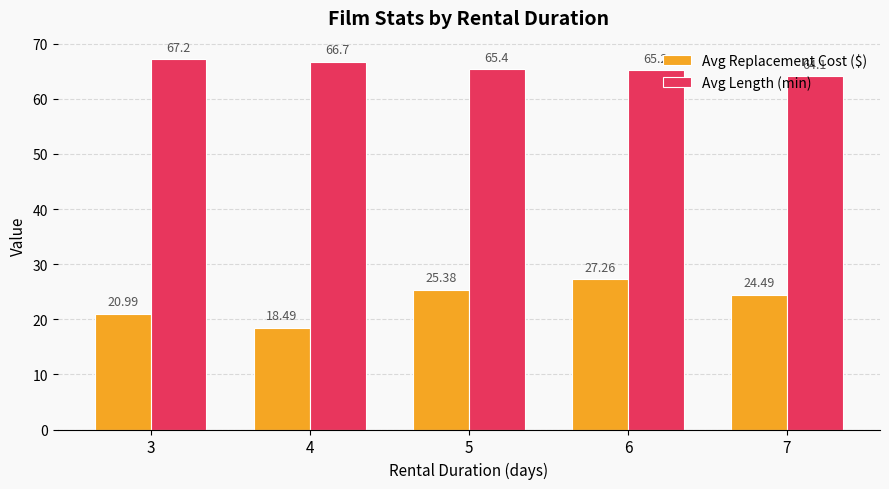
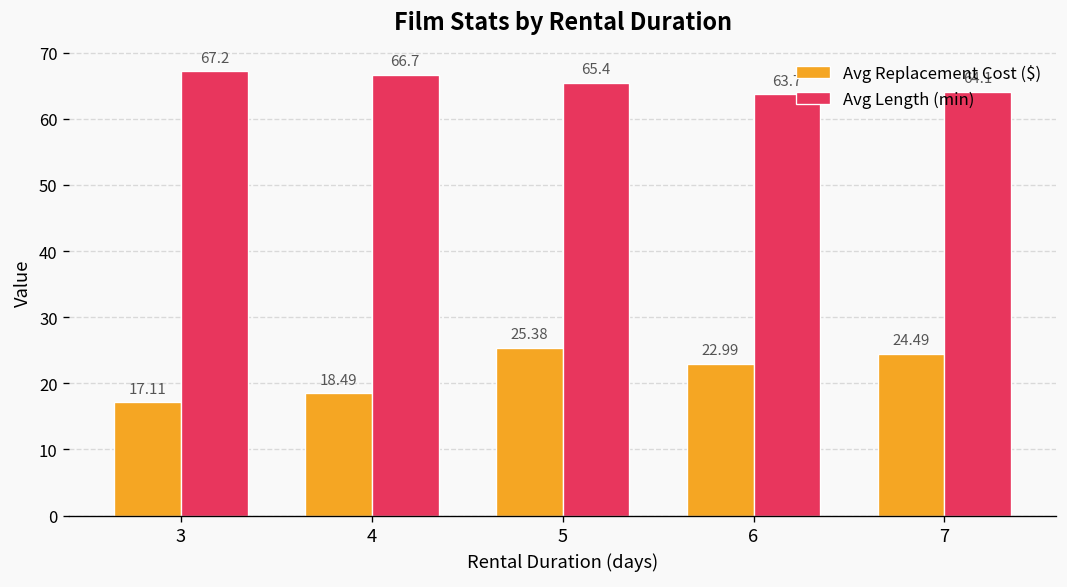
Avg Replacement Cost ($), 3: 20.99 -> 17.11
Avg Replacement Cost ($), 6: 27.26 -> 22.99
Avg Length (min), 6: 65.2 -> 63.7
